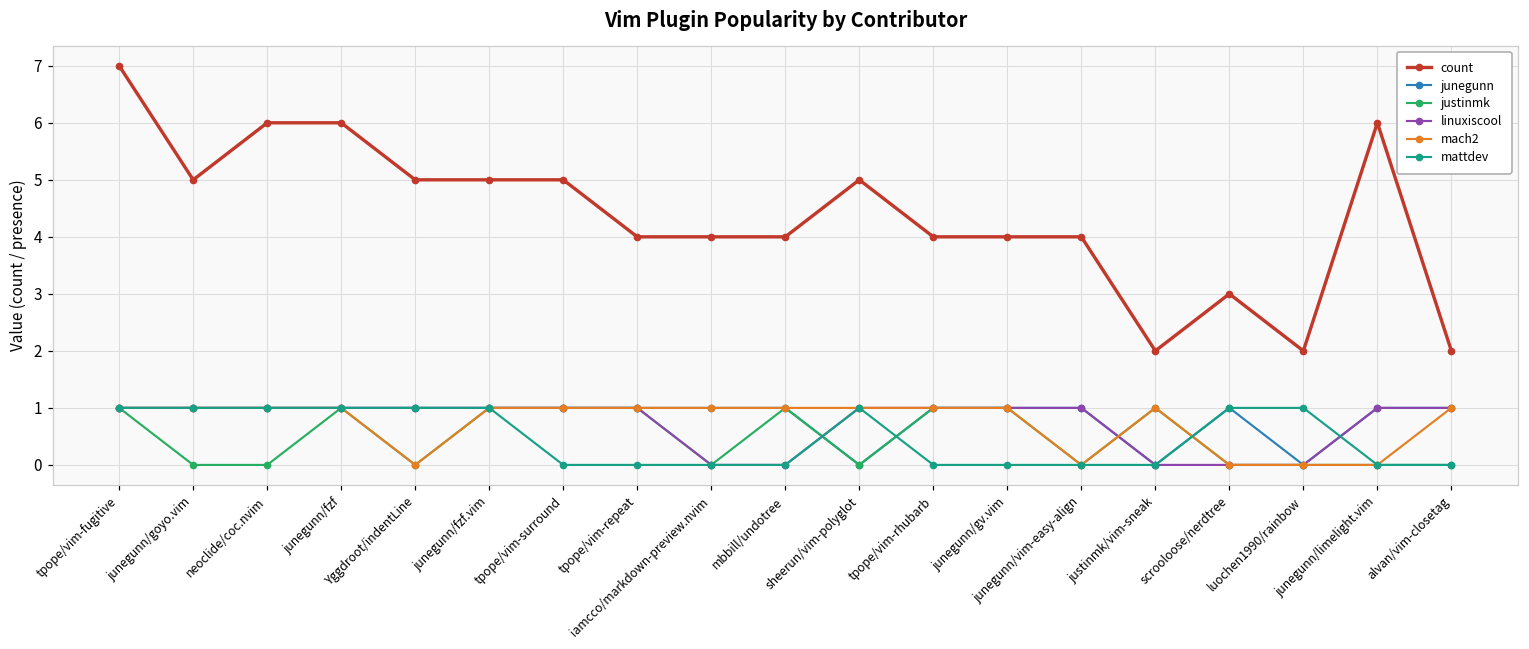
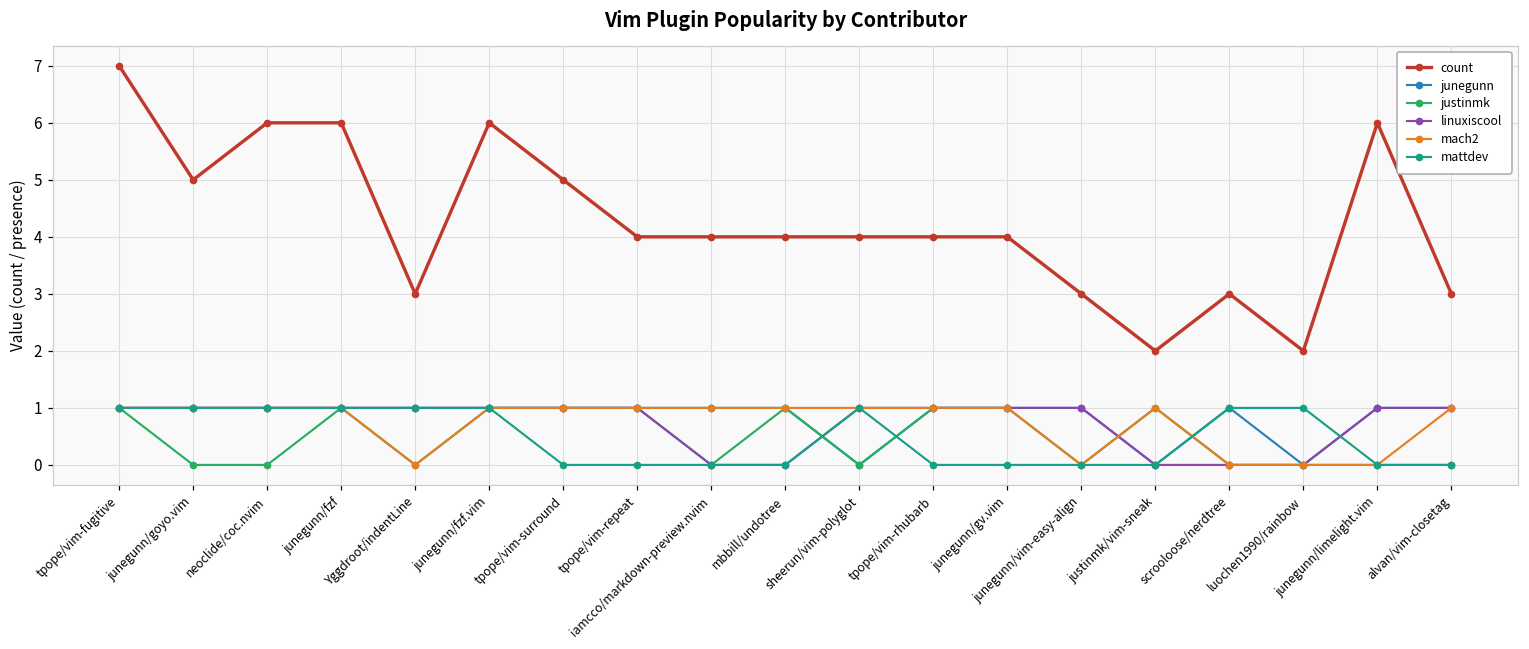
count, Yggdroot/indentLine: 5 -> 3
count, junegunn/fzf.vim: 5 -> 6
count, sheerun/vim-polyglot: 5 -> 4
count, junegunn/vim-easy-align: 4 -> 3
count, alvan/vim-closetag: 2 -> 3
